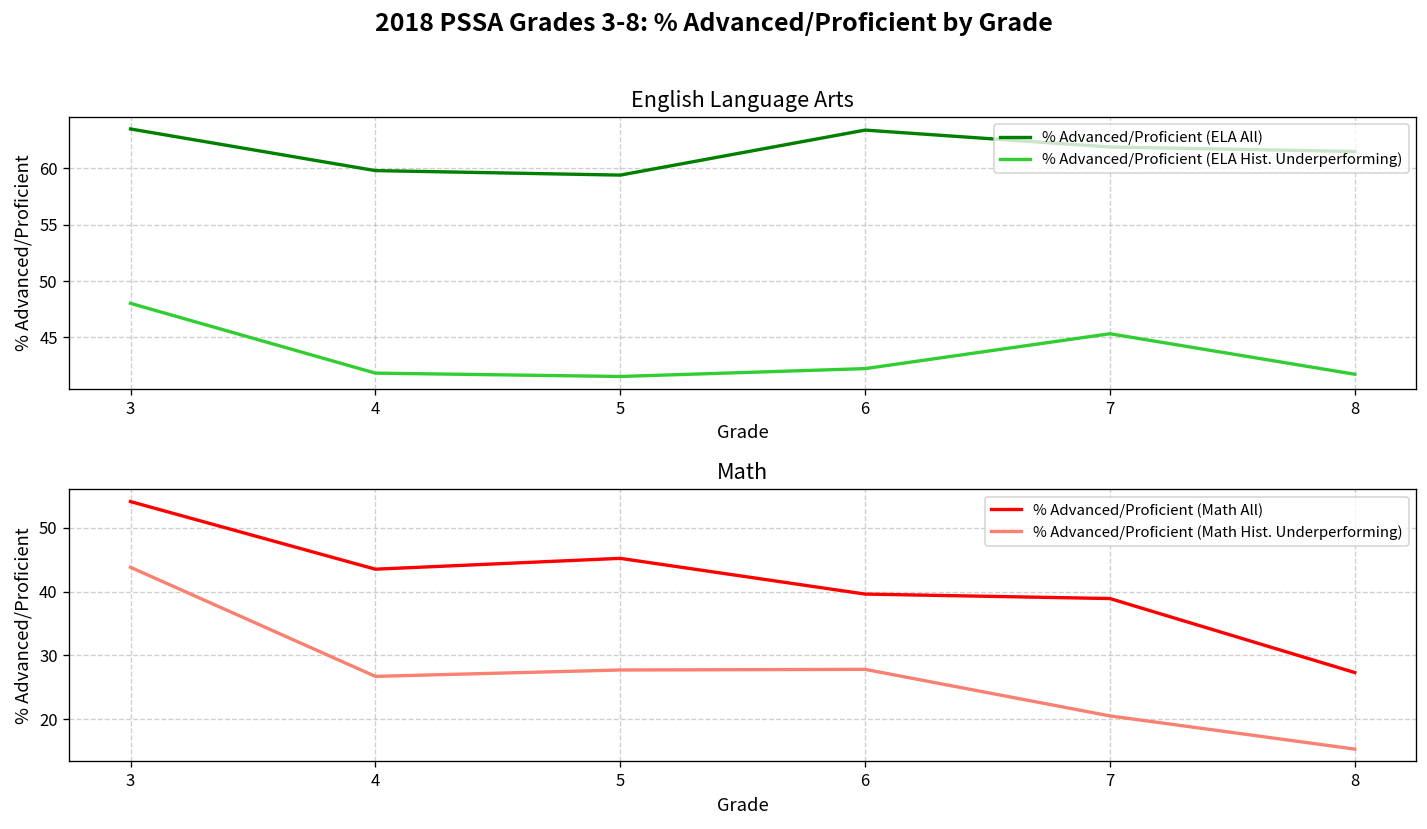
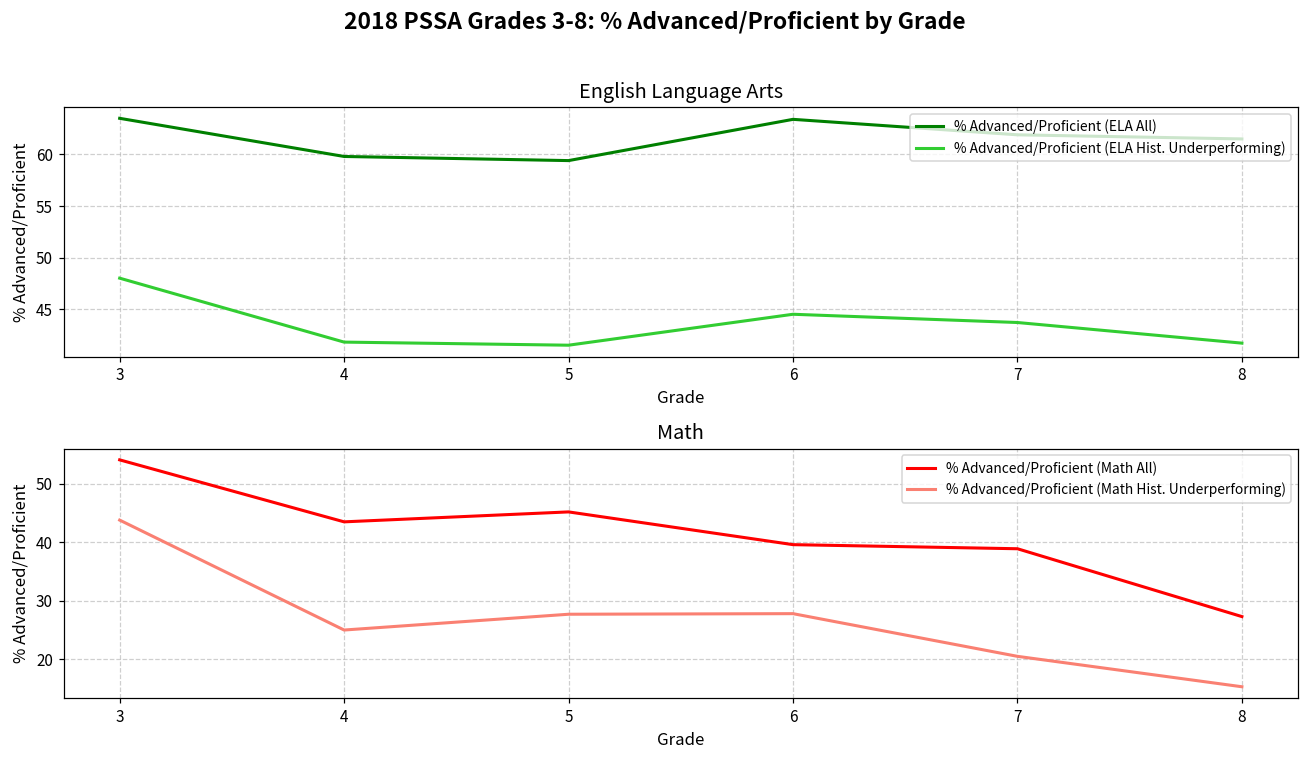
English Language Arts, % Advanced/Proficient (ELA Hist. Underperforming), 6: 42 -> 45
English Language Arts, % Advanced/Proficient (ELA Hist. Underperforming), 7: 45 -> 44
Math, % Advanced/Proficient (Math Hist. Underperforming), 4: 27 -> 25
